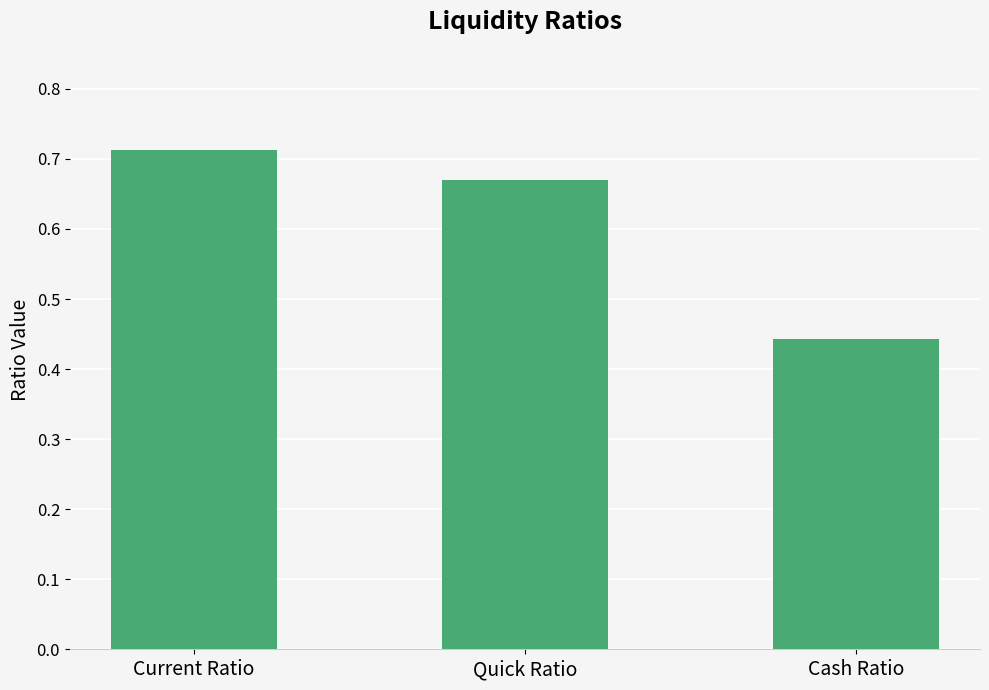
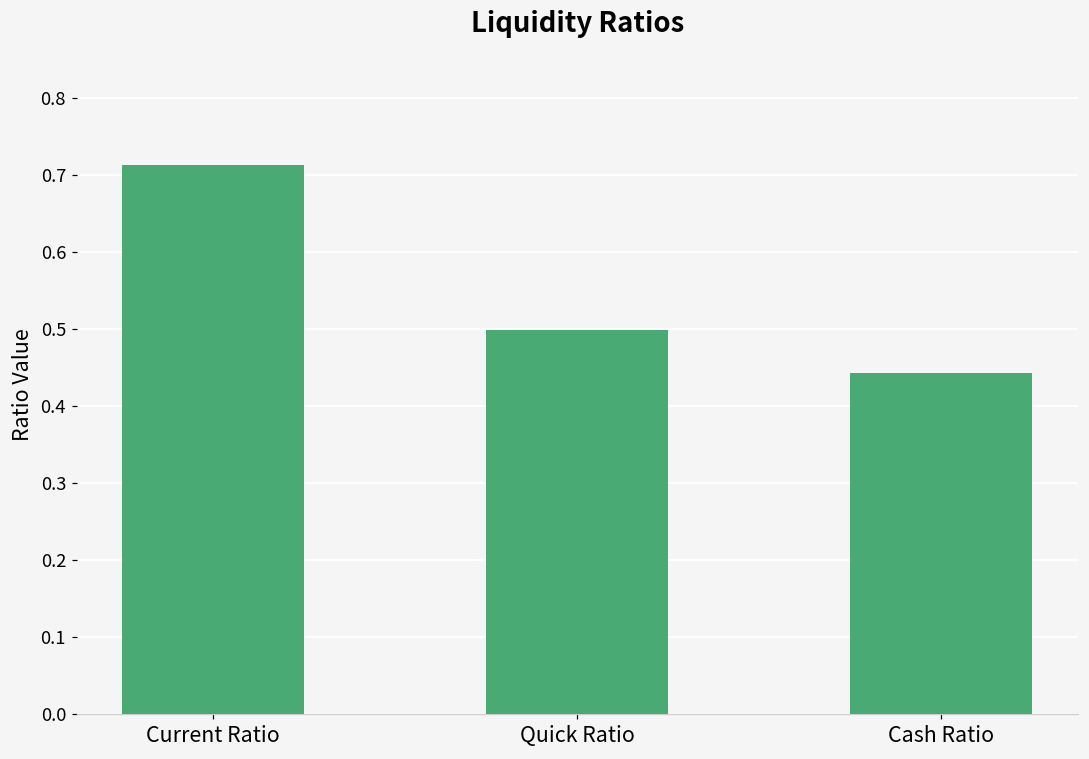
Quick Ratio: 0.67 -> 0.50
